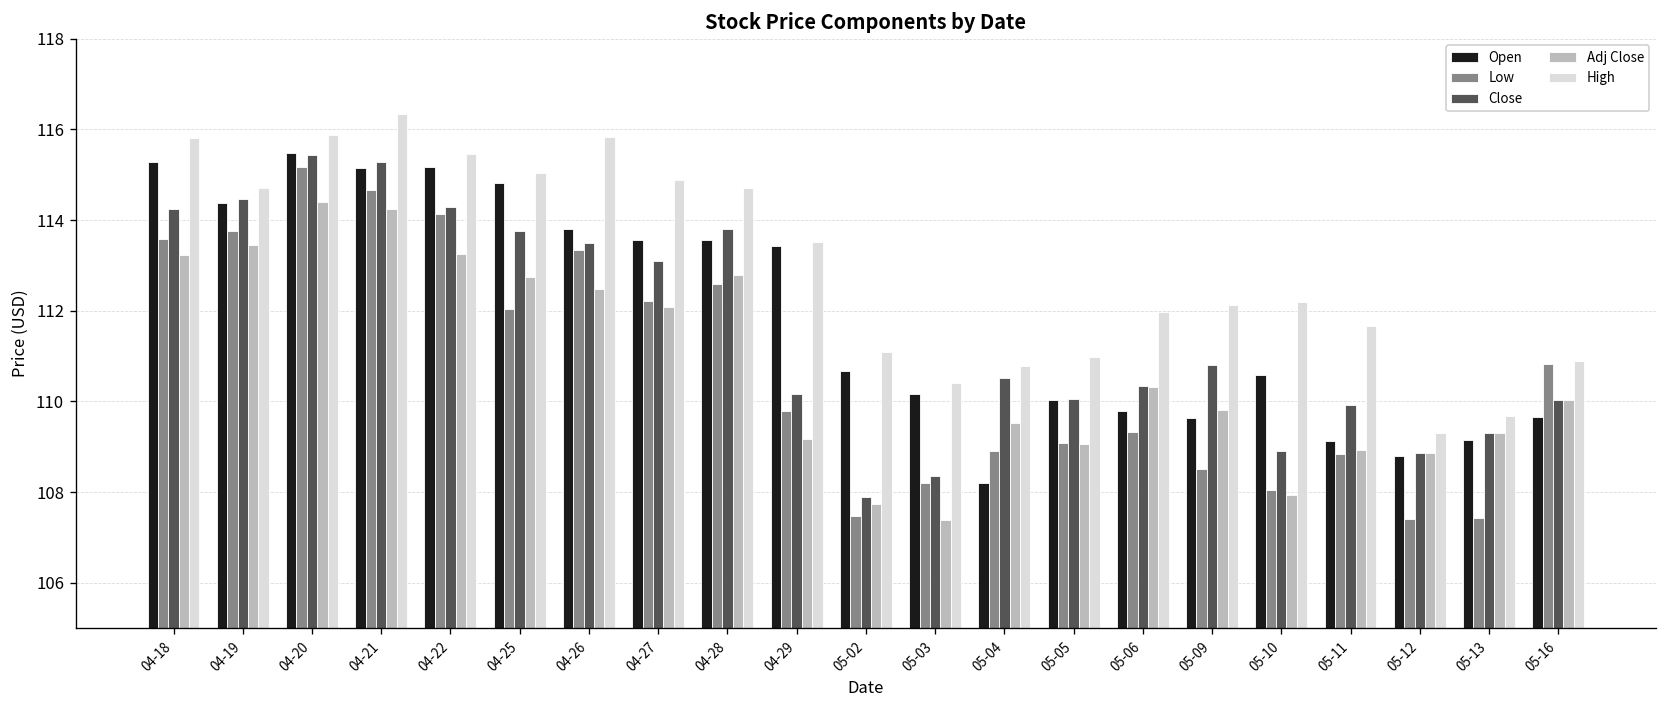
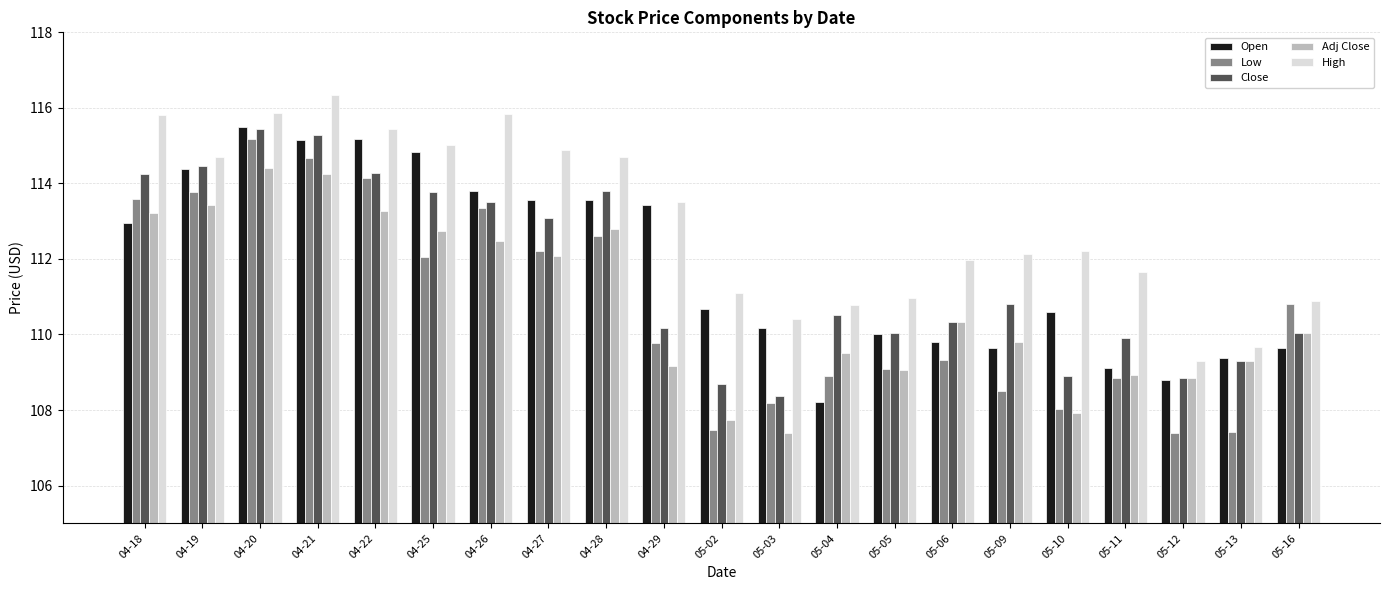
Open, 04-18: 115.3 -> 113.0
Close, 05-02: 107.9 -> 108.7
Open, 05-13: 109.1 -> 109.4
